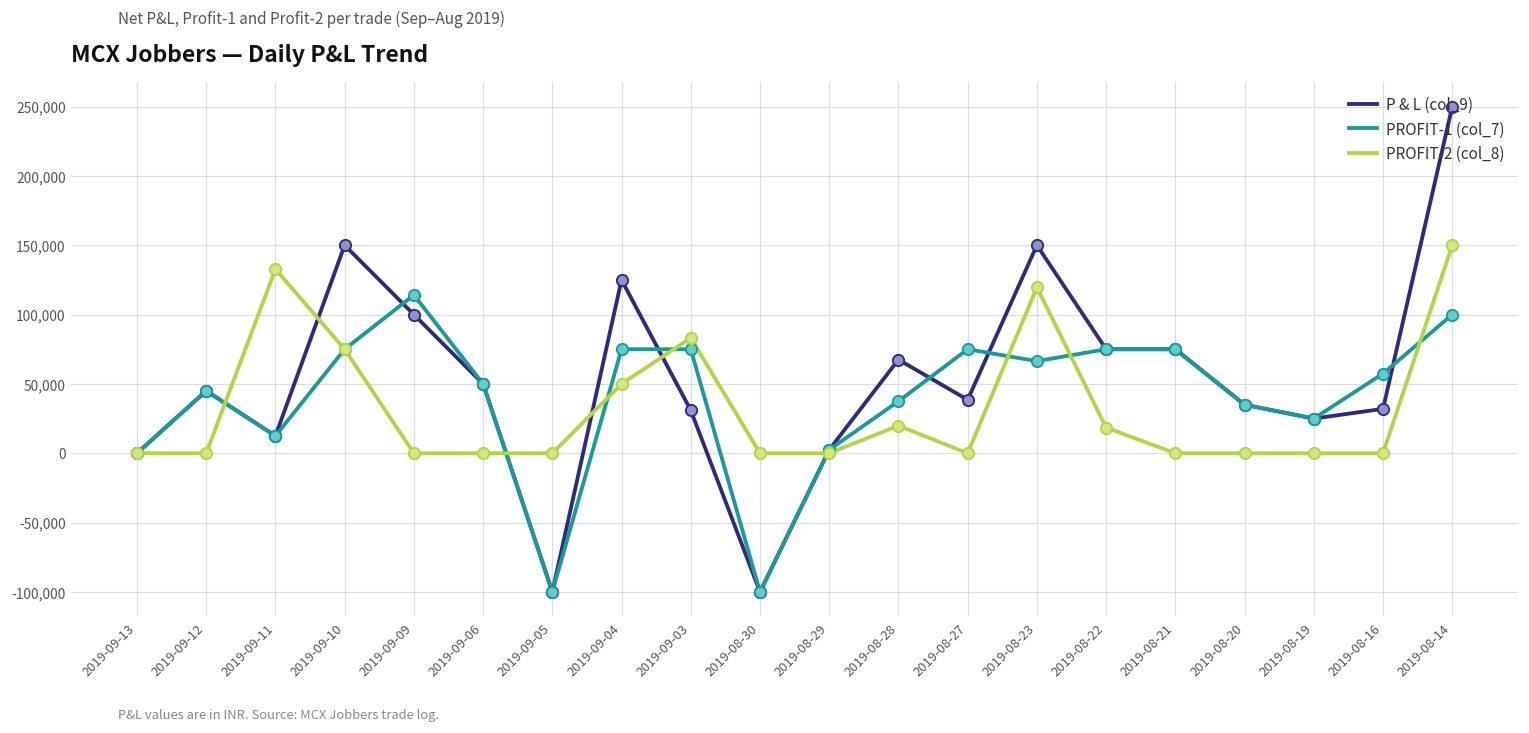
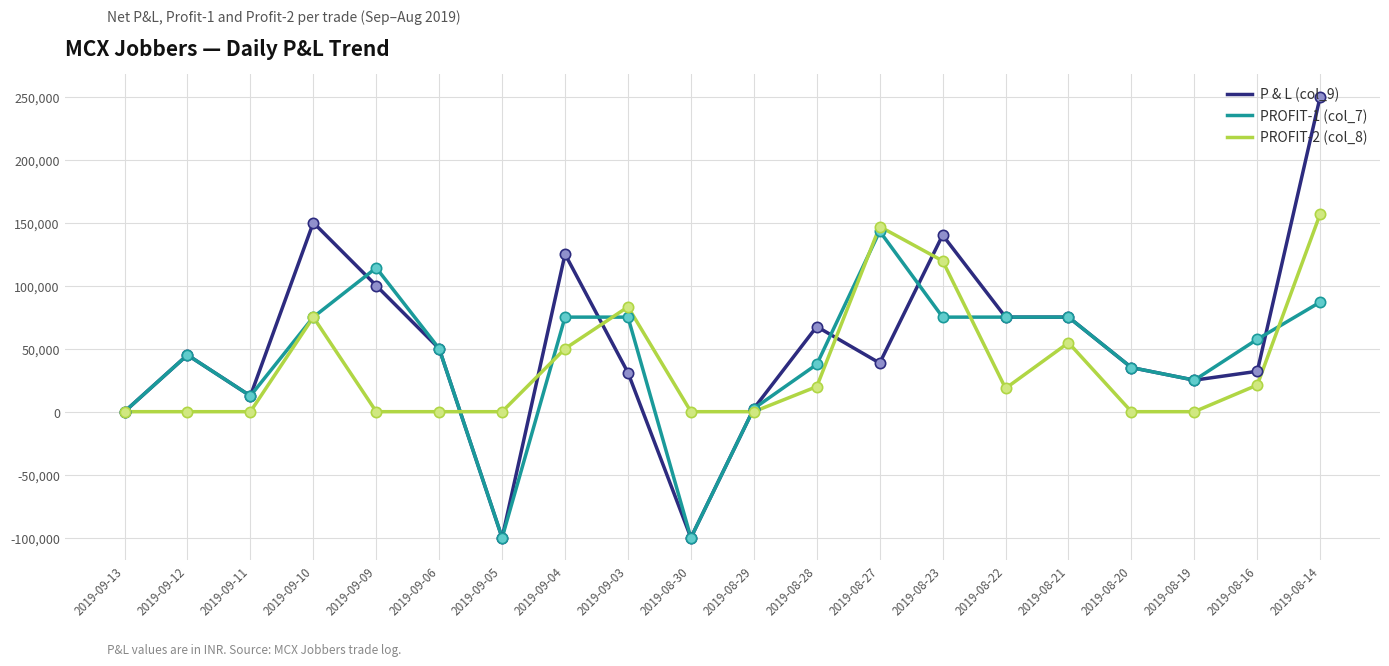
PROFIT-2 (col_8), 2019-09-11: 133,000 -> 0
PROFIT-1 (col_7), 2019-08-27: 75,000 -> 143,000
PROFIT-2 (col_8), 2019-08-27: 0 -> 147,000
P & L (col_9), 2019-08-23: 150,000 -> 140,000
PROFIT-1 (col_7), 2019-08-23: 66,000 -> 75,000
PROFIT-2 (col_8), 2019-08-21: 0 -> 55,000
PROFIT-2 (col_8), 2019-08-16: 0 -> 21,000
PROFIT-1 (col_7), 2019-08-14: 100,000 -> 87,000
PROFIT-2 (col_8), 2019-08-14: 150,000 -> 157,000
